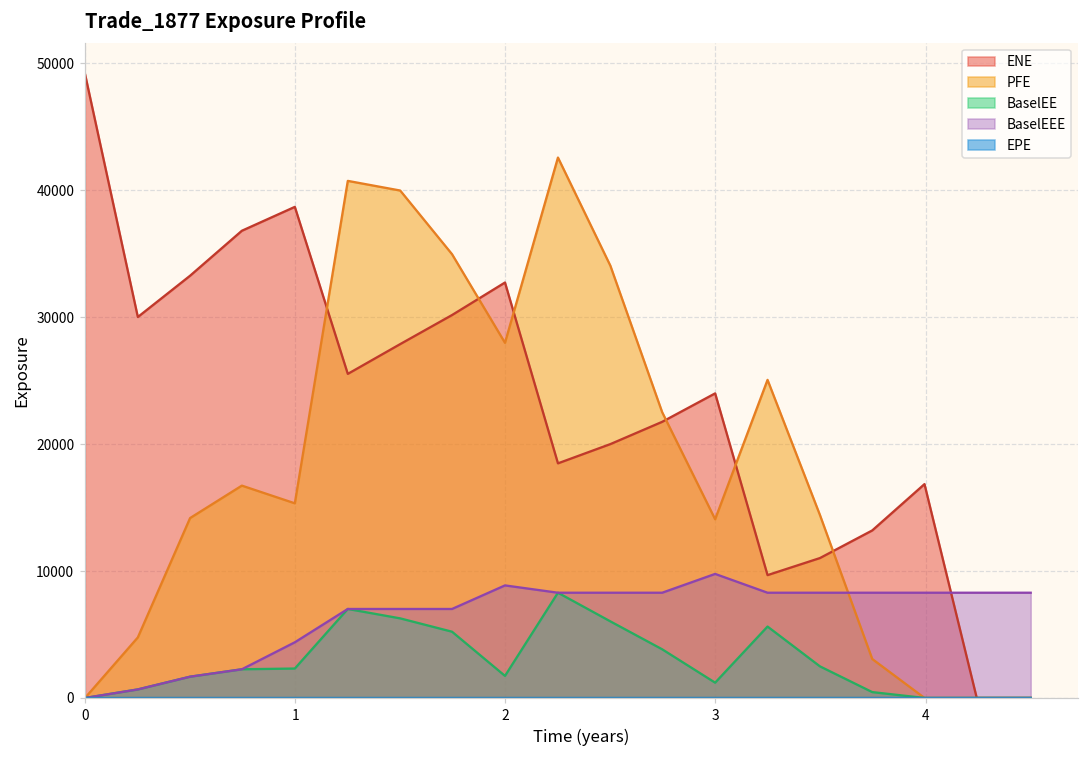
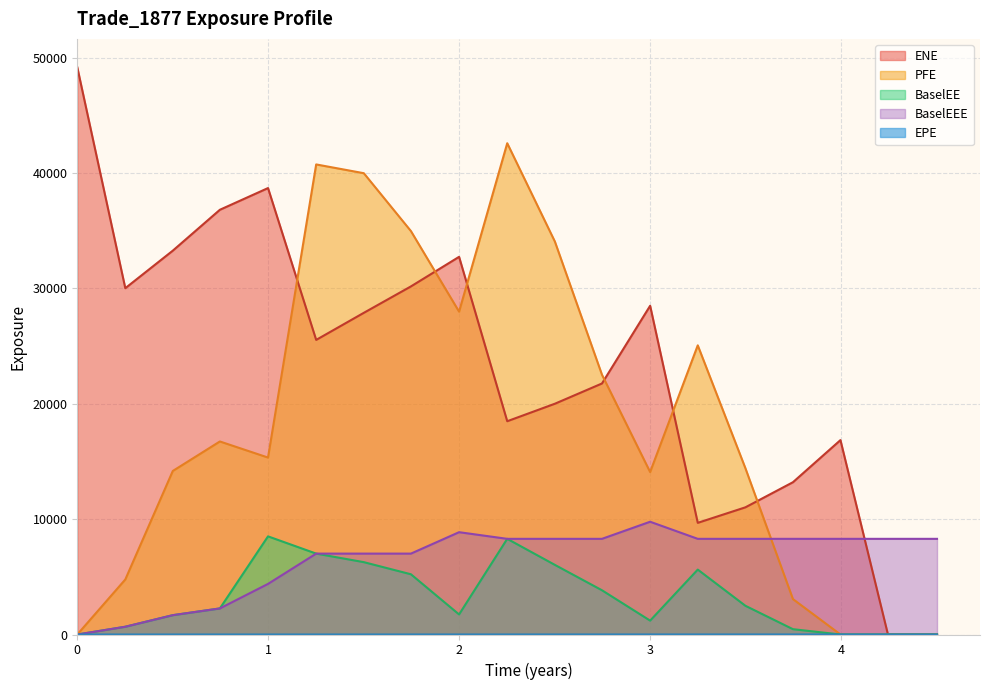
BaselEE, 1: 2300 -> 8500
ENE, 3: 24000 -> 28500
